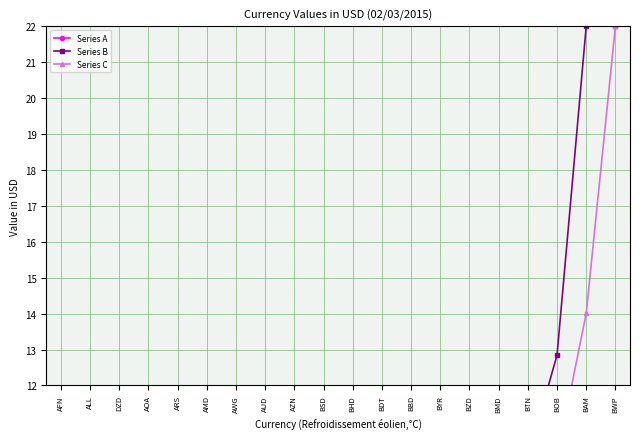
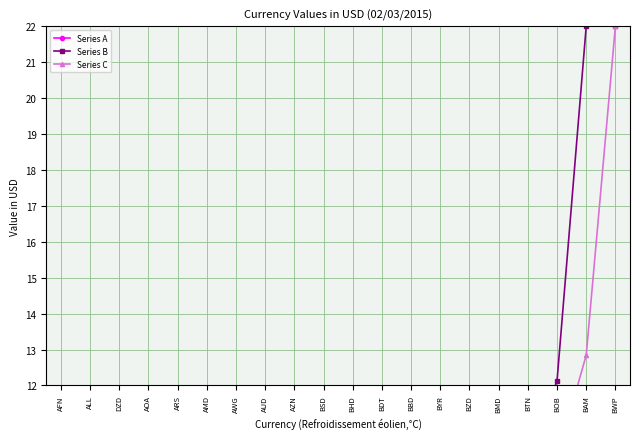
Series B, BOB: 12.8 -> 12.1
Series C, BAM: 14.0 -> 12.8
